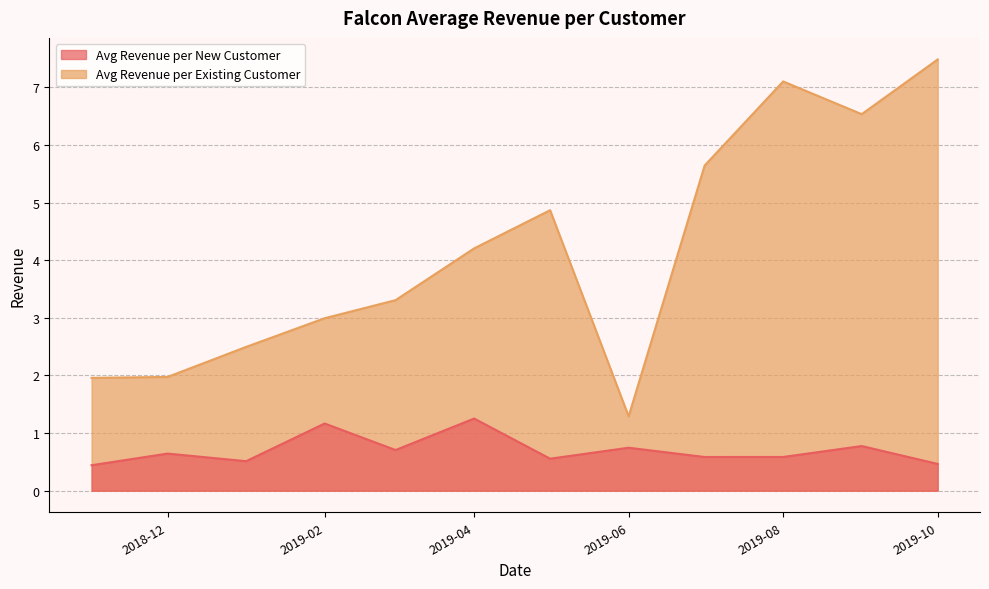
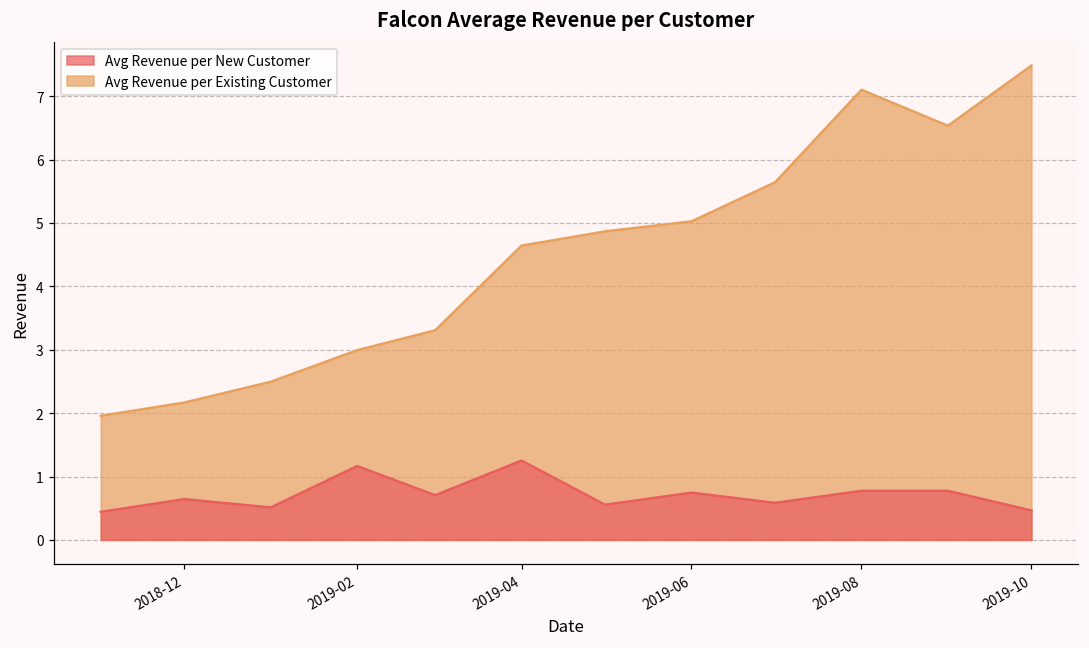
Avg Revenue per Existing Customer, 2018-12: 2.0 -> 2.2
Avg Revenue per Existing Customer, 2019-04: 4.2 -> 4.6
Avg Revenue per Existing Customer, 2019-06: 1.3 -> 5.0
Avg Revenue per New Customer, 2019-08: 0.6 -> 0.8
